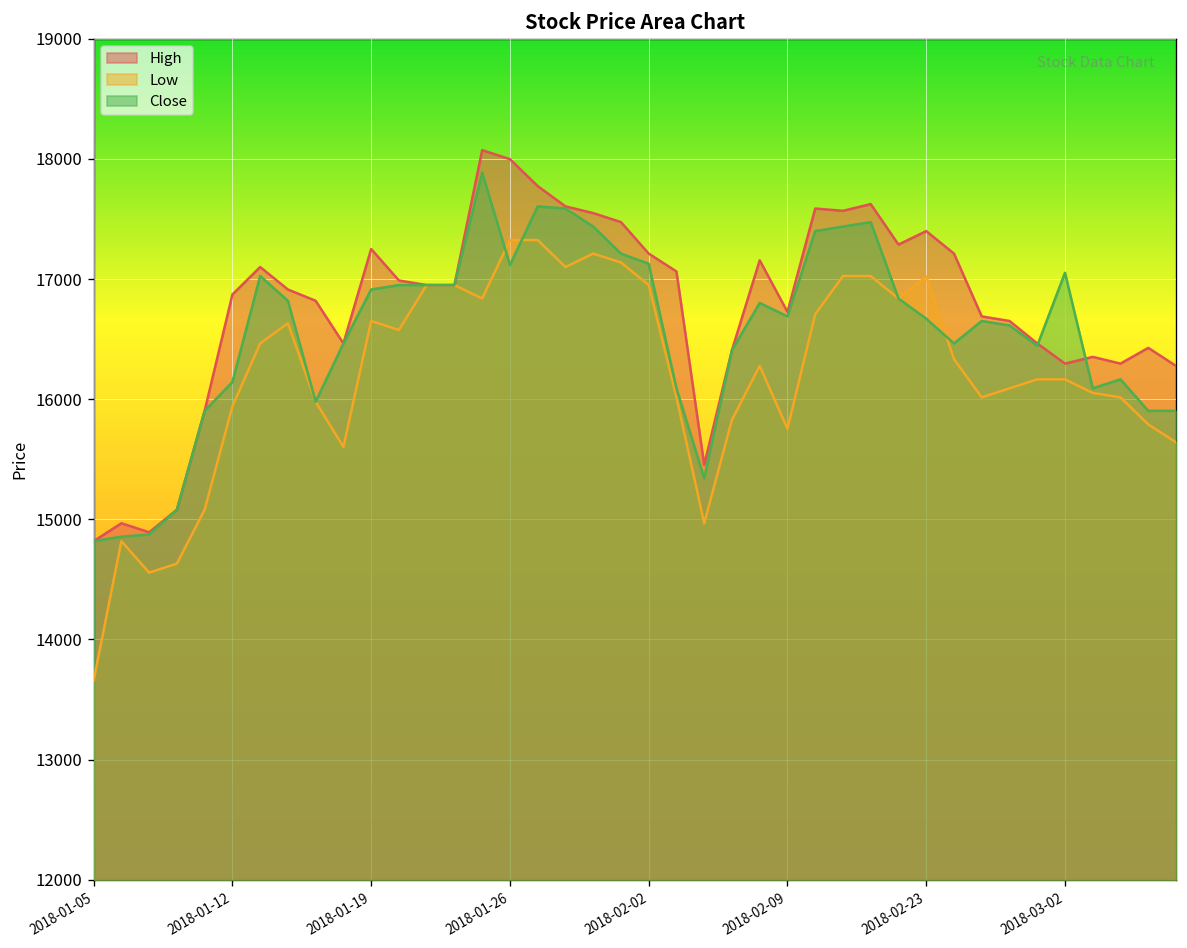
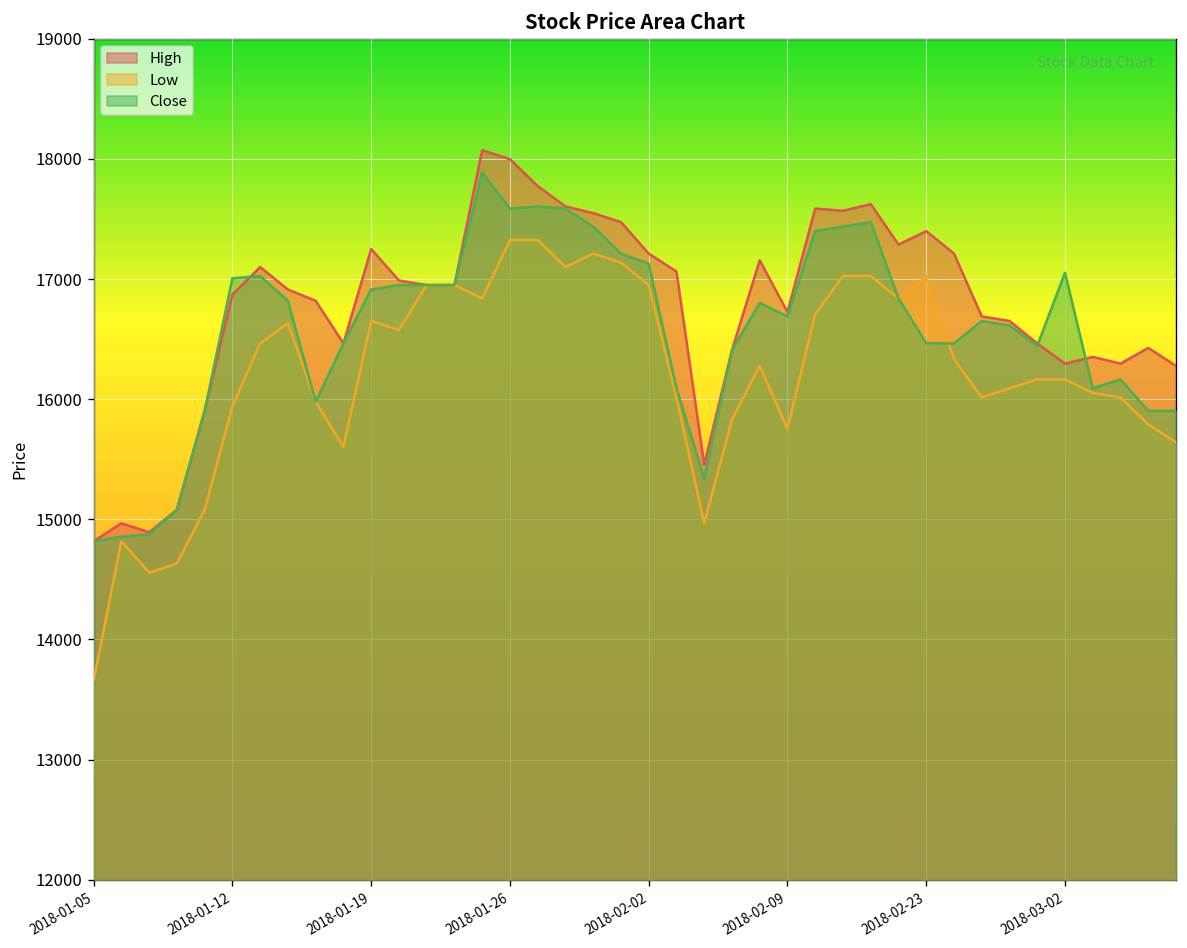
Close, 2018-01-12: 16140 -> 17010
Close, 2018-01-26: 17120 -> 17590
Close, 2018-02-23: 16670 -> 16470
